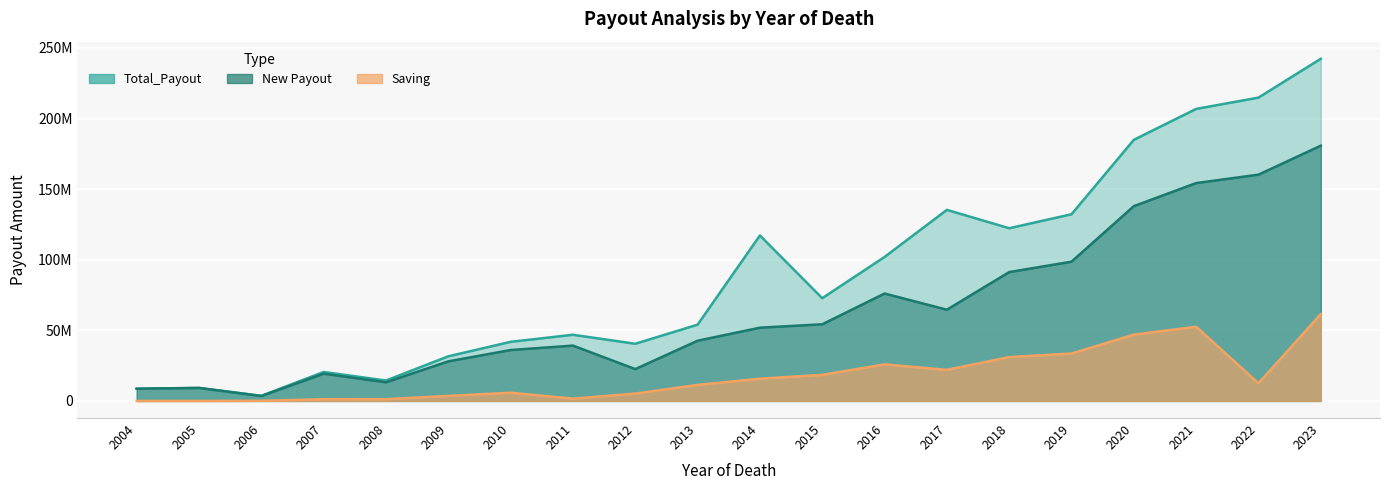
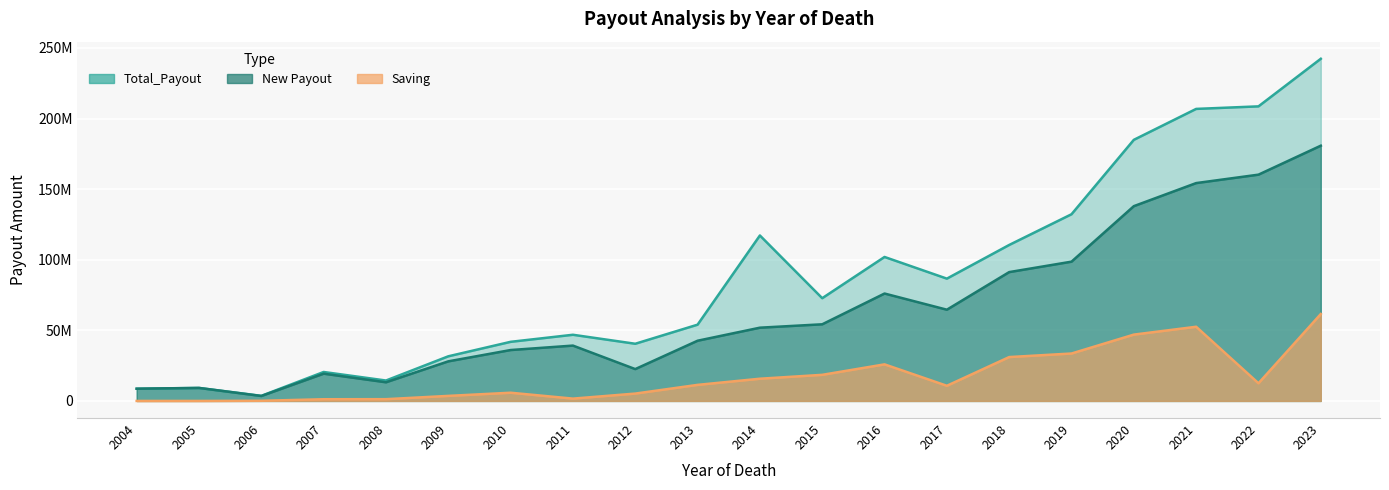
Total_Payout, 2017: 135000000 -> 87000000
Saving, 2017: 22000000 -> 11000000
Total_Payout, 2018: 122000000 -> 110000000
Total_Payout, 2022: 215000000 -> 209000000
